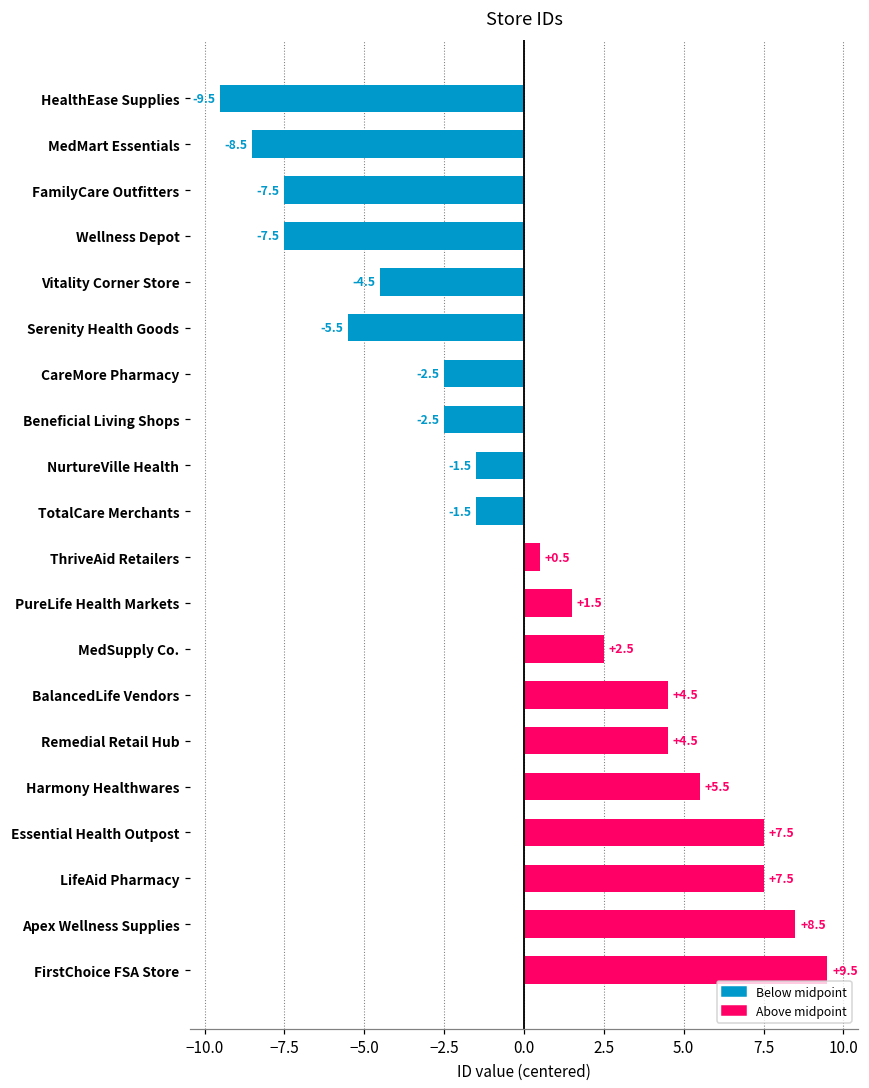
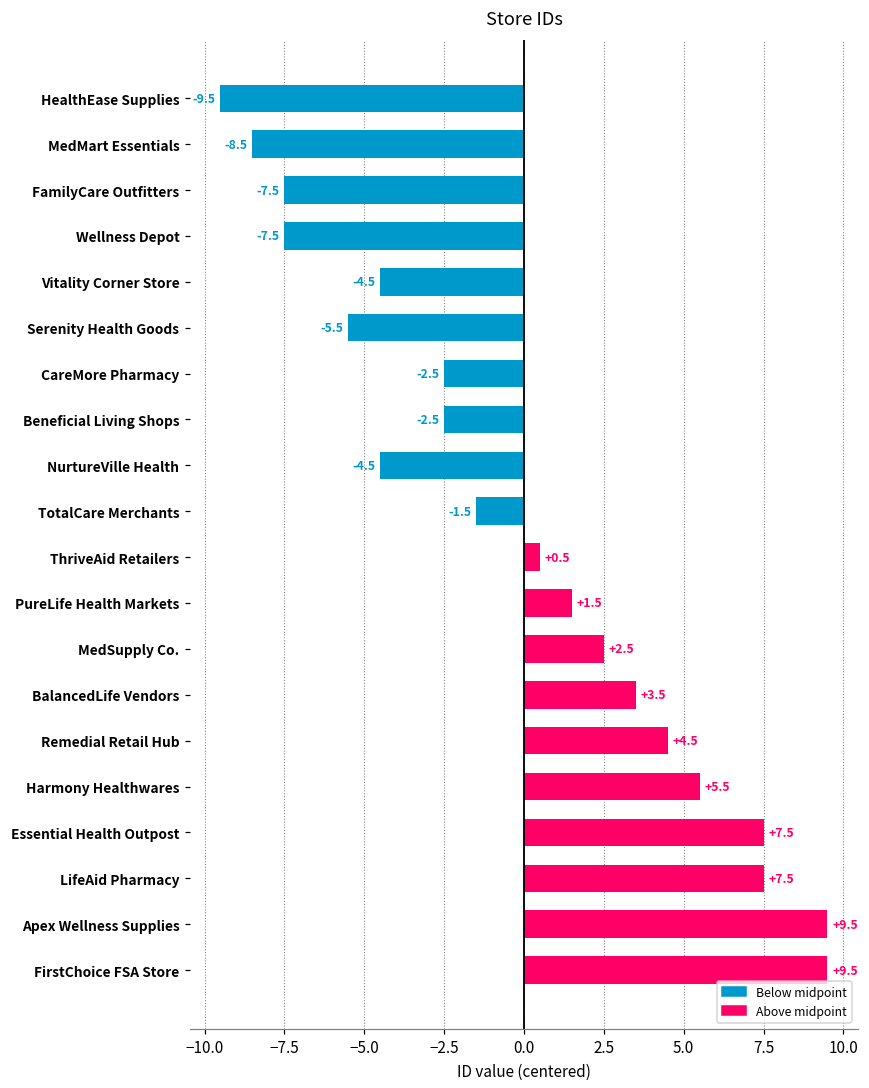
NurtureVille Health: -1.5 -> -4.5
BalancedLife Vendors: +4.5 -> +3.5
Apex Wellness Supplies: +8.5 -> +9.5
